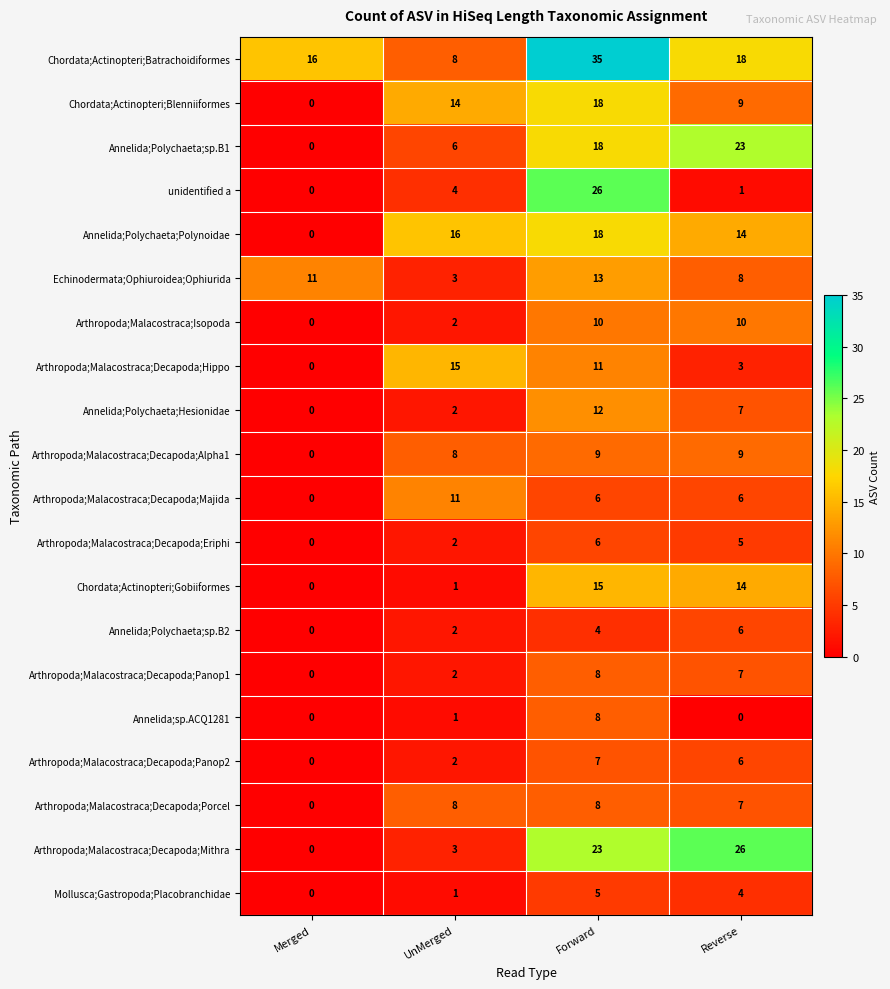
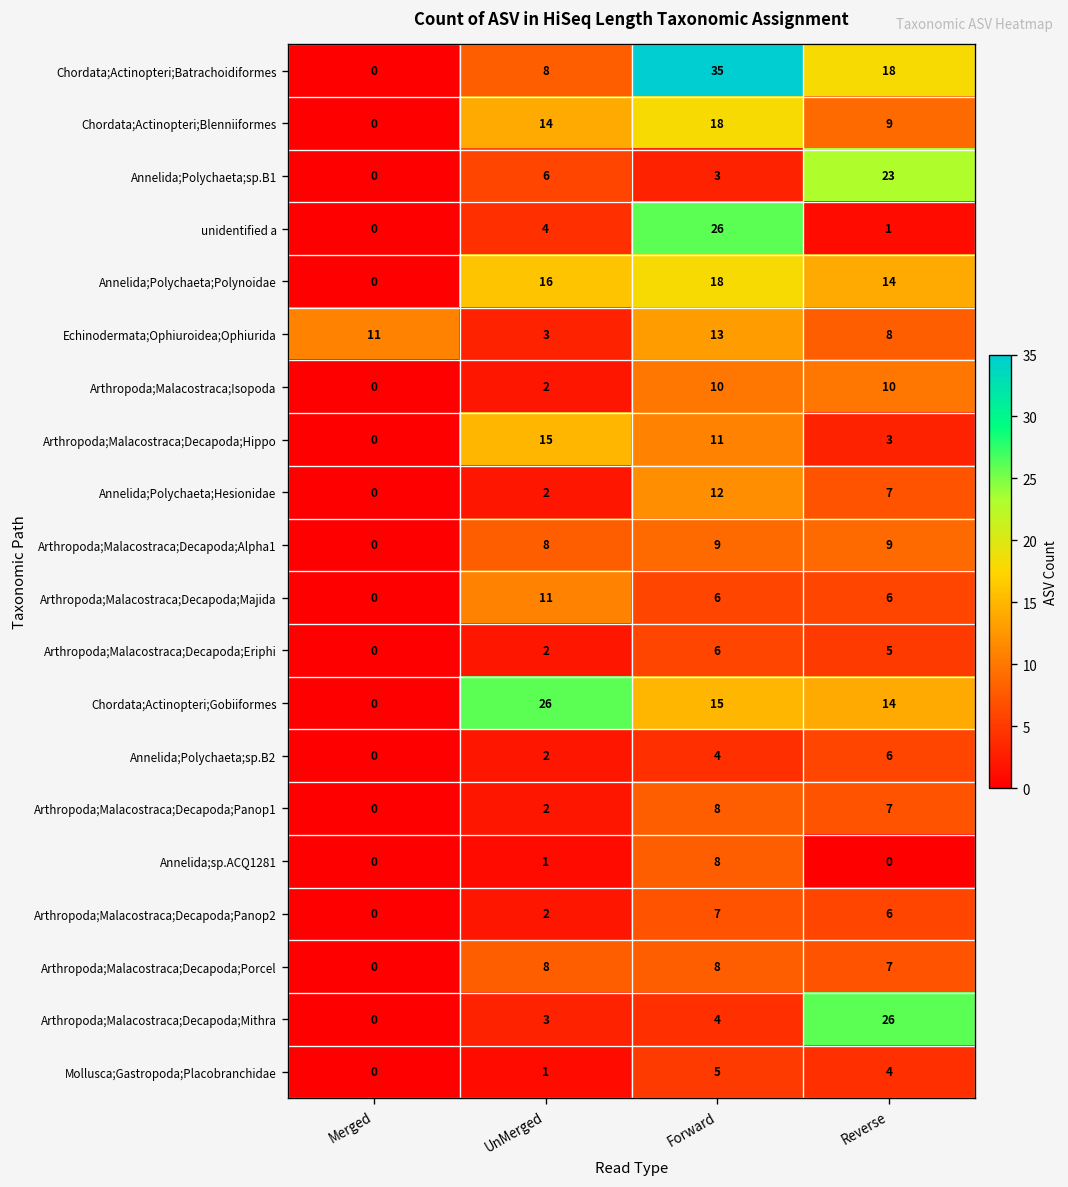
Chordata;Actinopteri;Batrachoidiformes, Merged: 16 -> 0
Annelida;Polychaeta;sp.B1, Forward: 18 -> 3
Chordata;Actinopteri;Gobiiformes, UnMerged: 1 -> 26
Arthropoda;Malacostraca;Decapoda;Mithra, Forward: 23 -> 4
